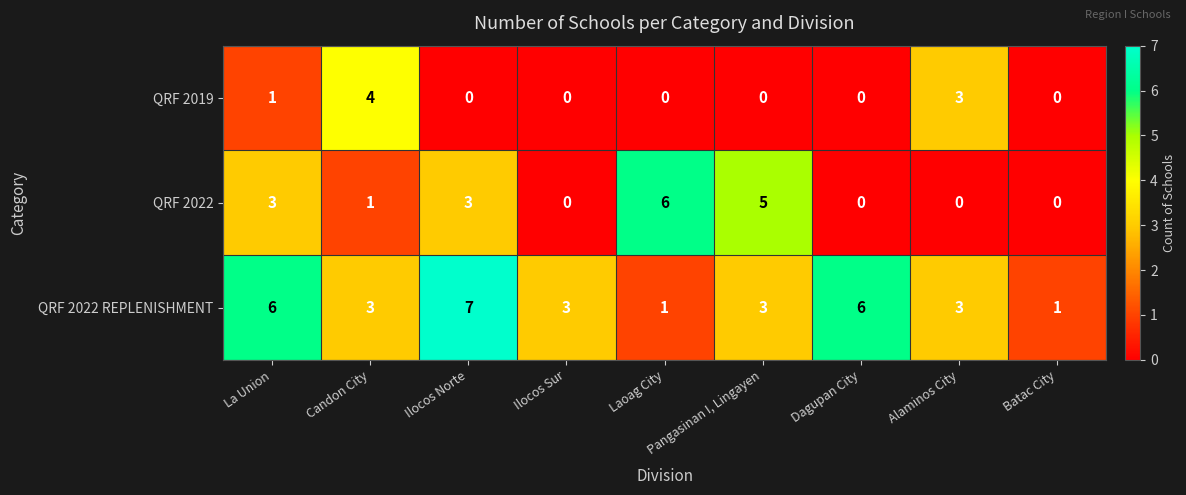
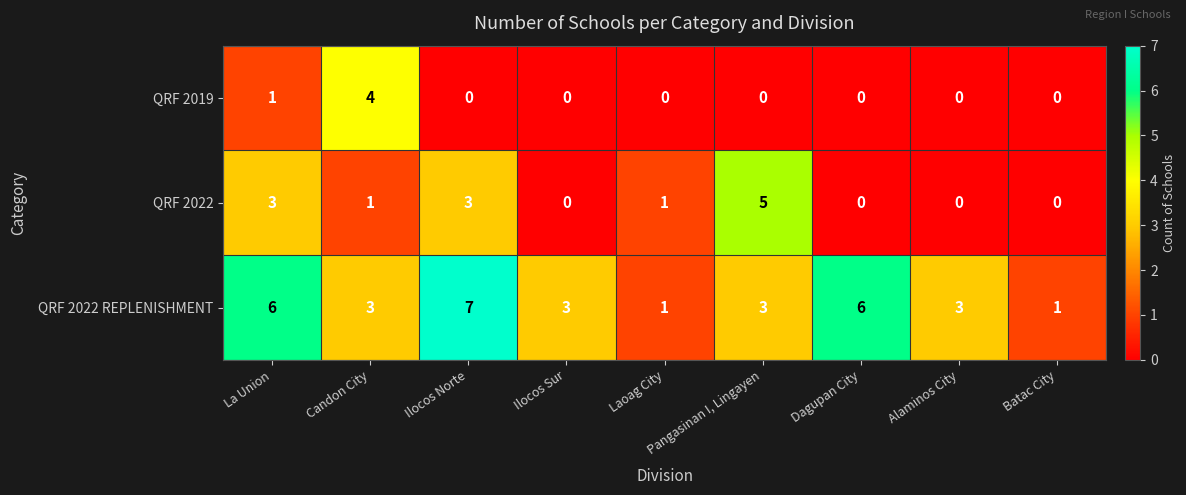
QRF 2019, Alaminos City: 3 -> 0
QRF 2022, Laoag City: 6 -> 1
